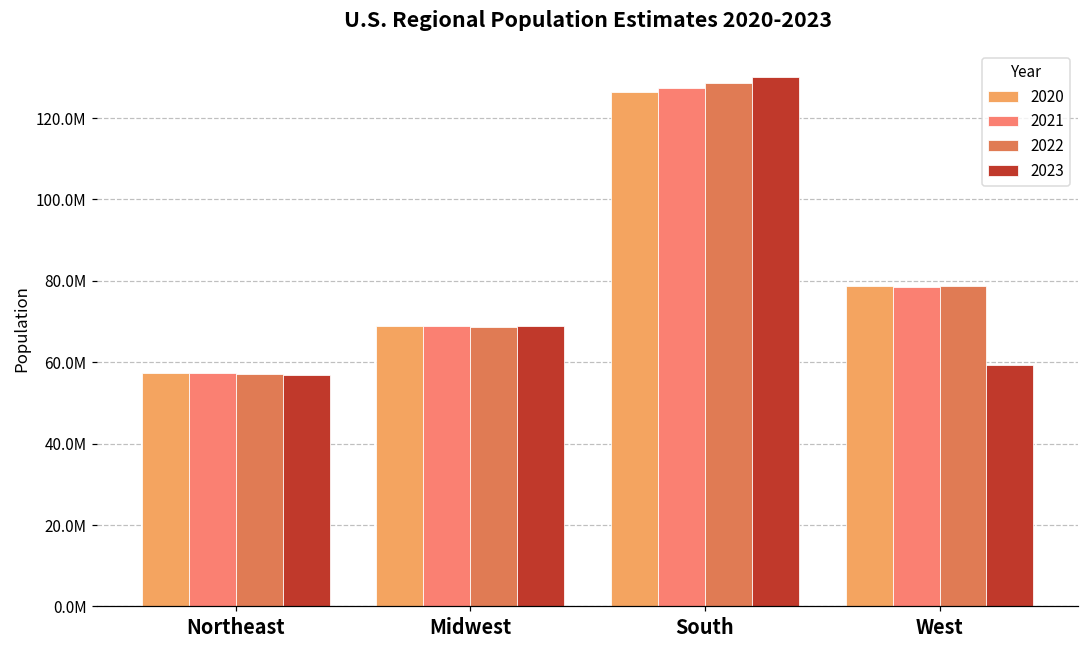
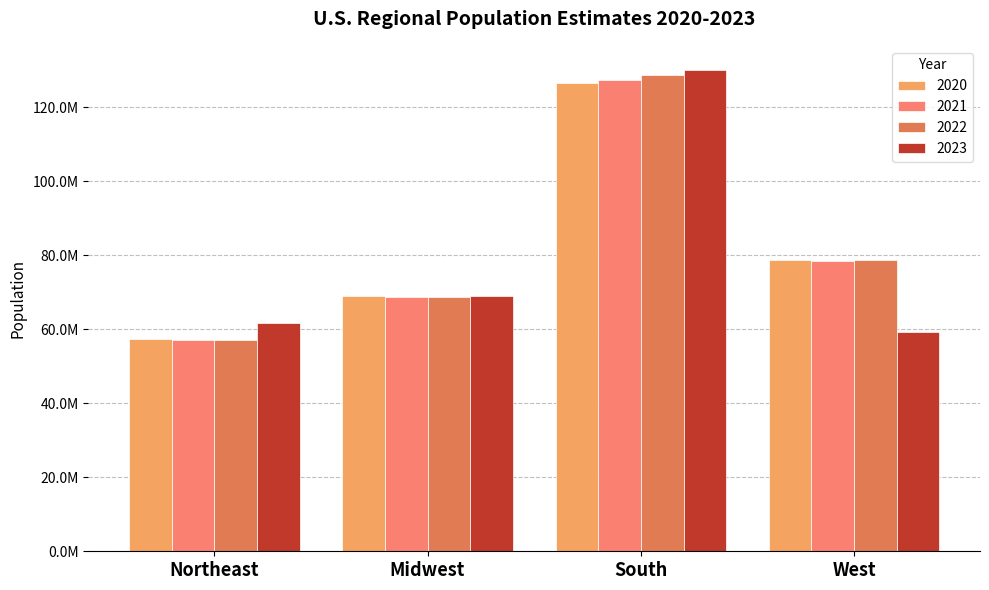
2023, Northeast: 57000000 -> 62000000
